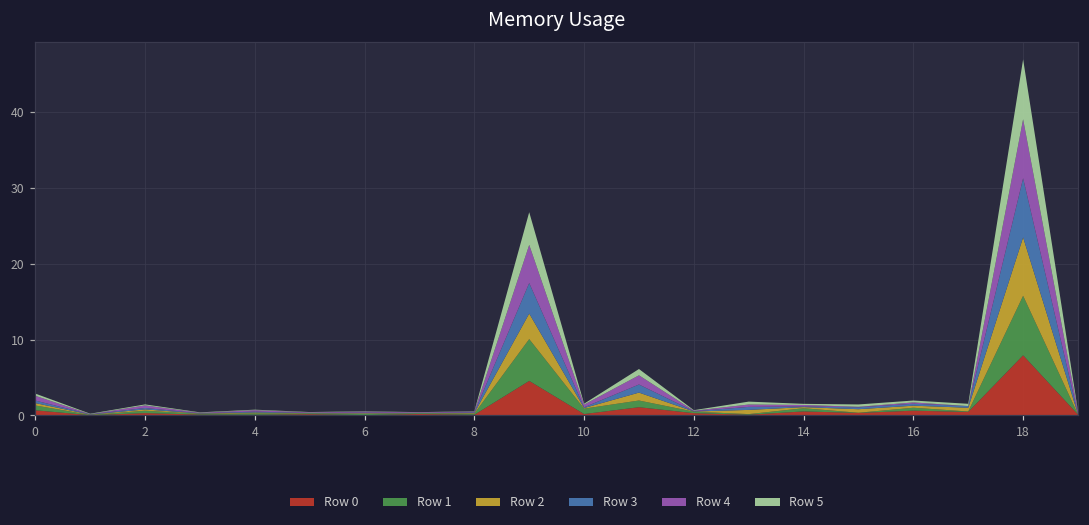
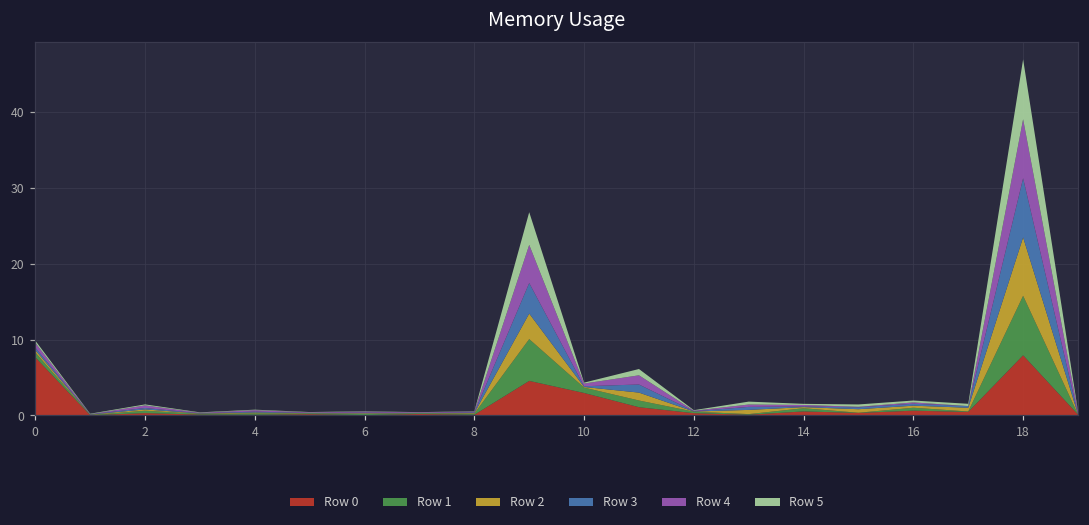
Row 0, 0: 1 -> 8
Row 0, 10: 0 -> 3
